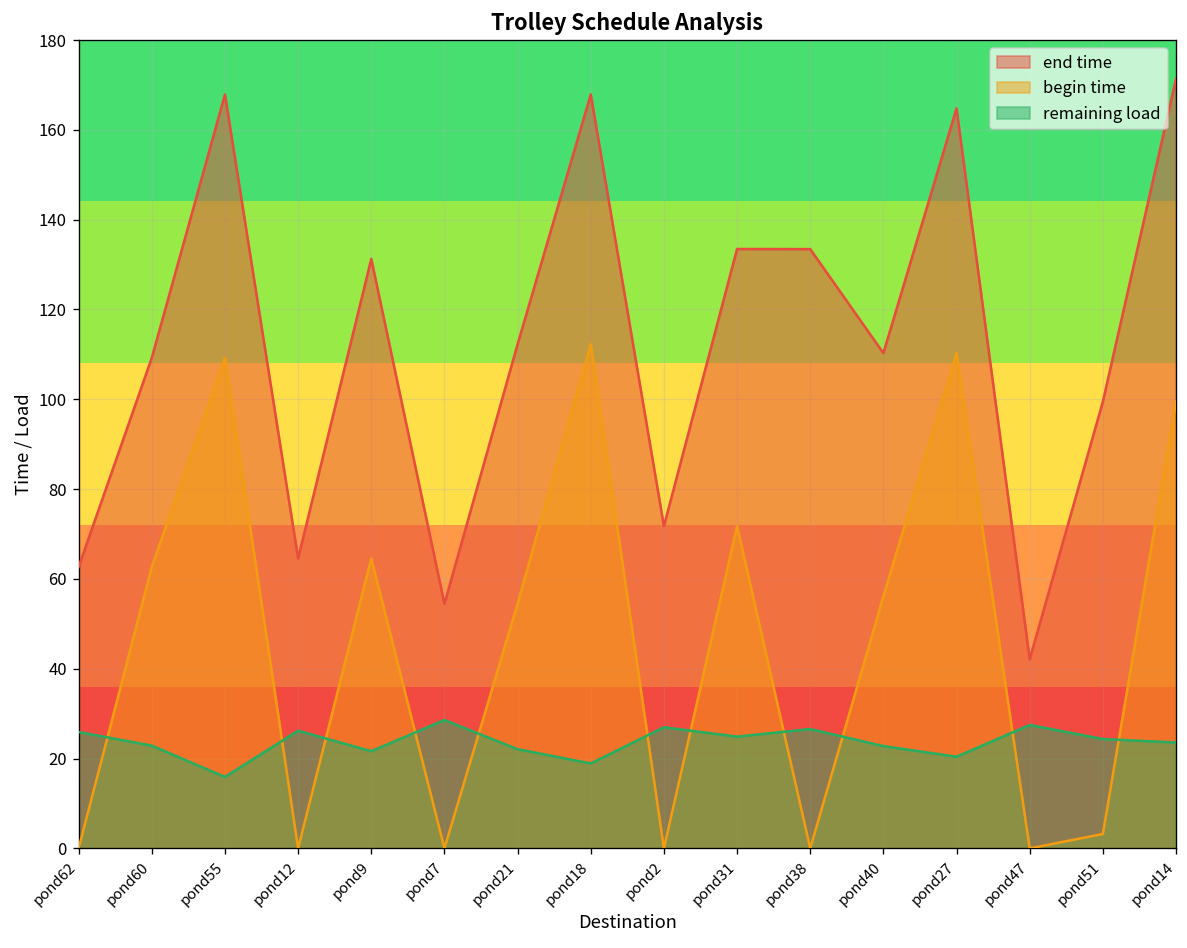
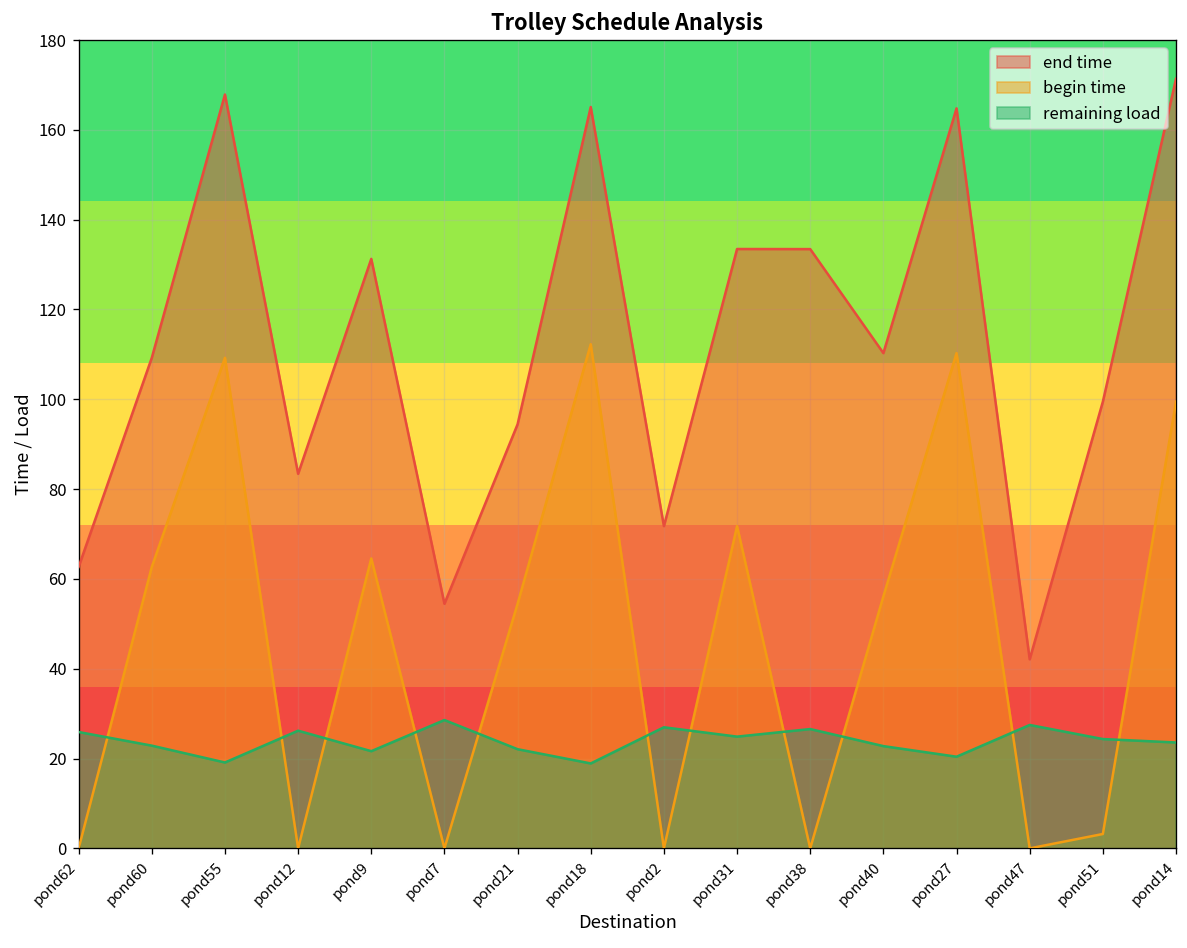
remaining load, pond55: 16 -> 19
end time, pond12: 65 -> 83
end time, pond21: 112 -> 94
end time, pond18: 168 -> 165
